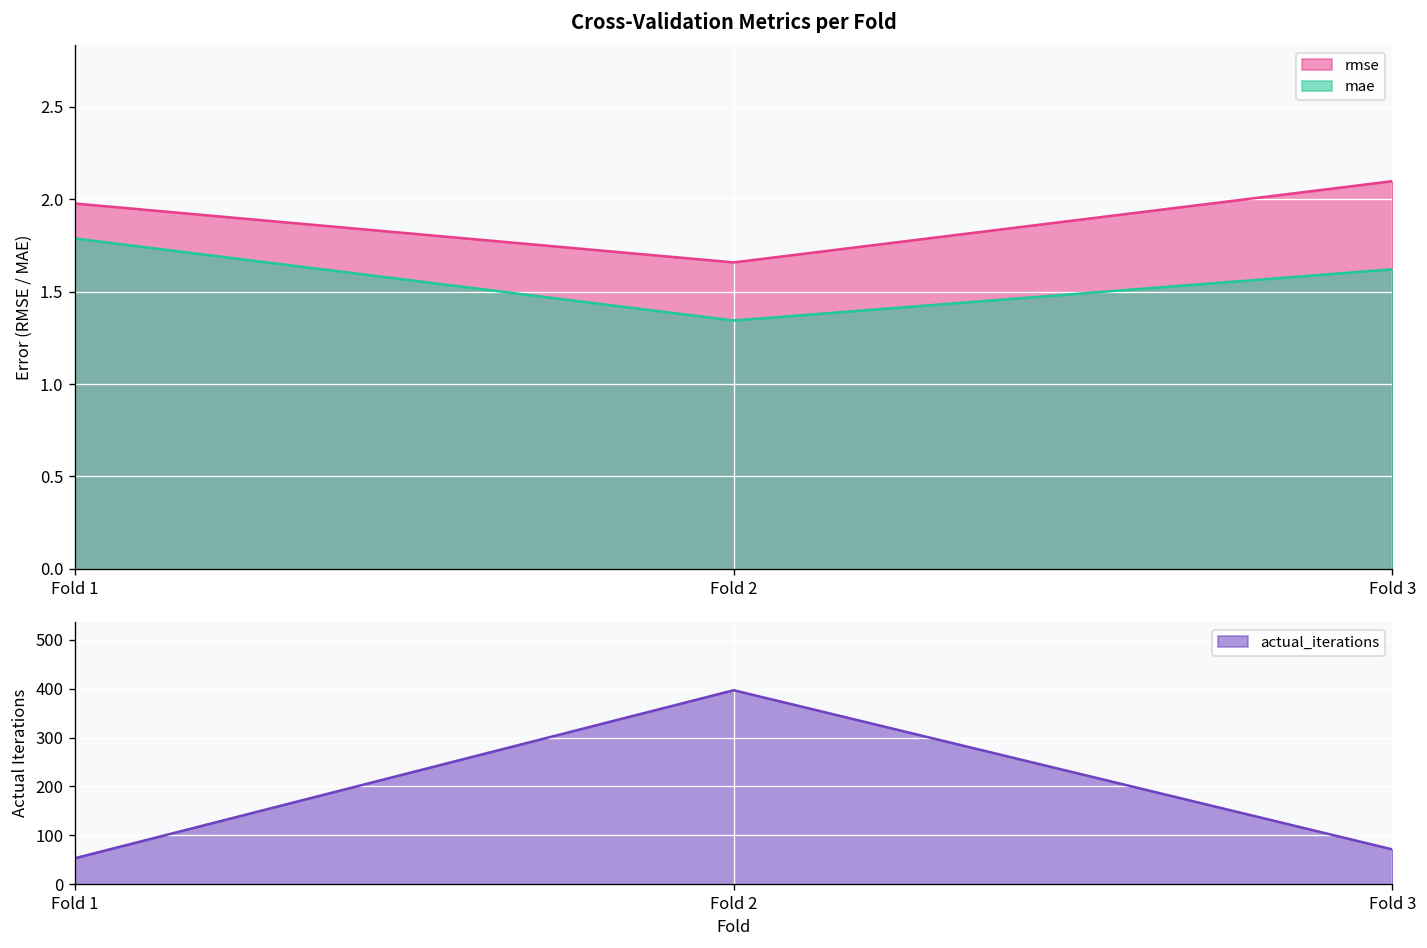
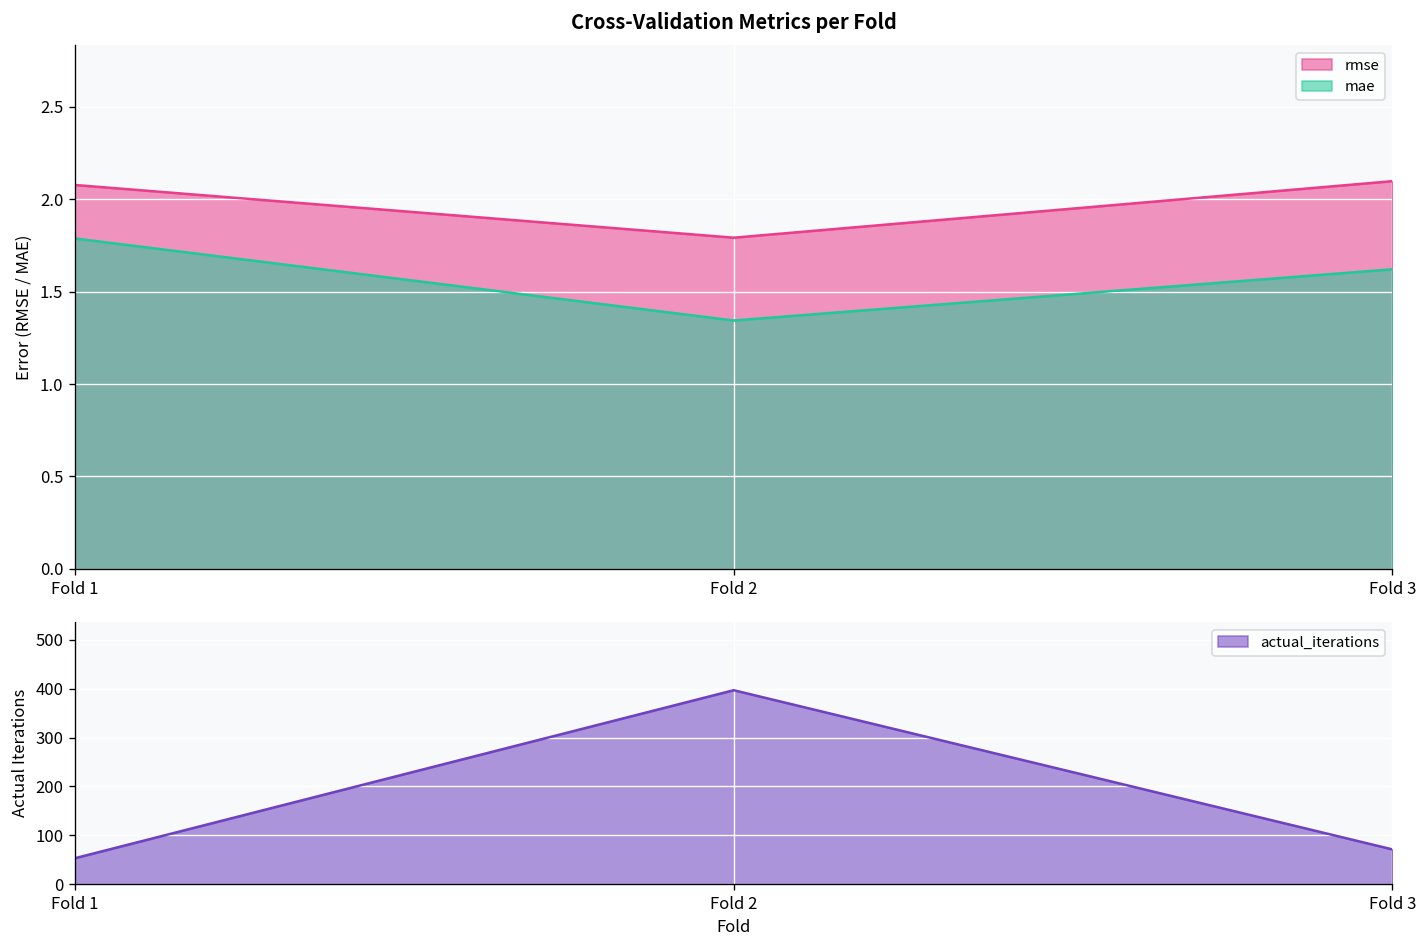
Cross-Validation Metrics per Fold, rmse, Fold 1: 1.98 -> 2.08
Cross-Validation Metrics per Fold, rmse, Fold 2: 1.66 -> 1.79
